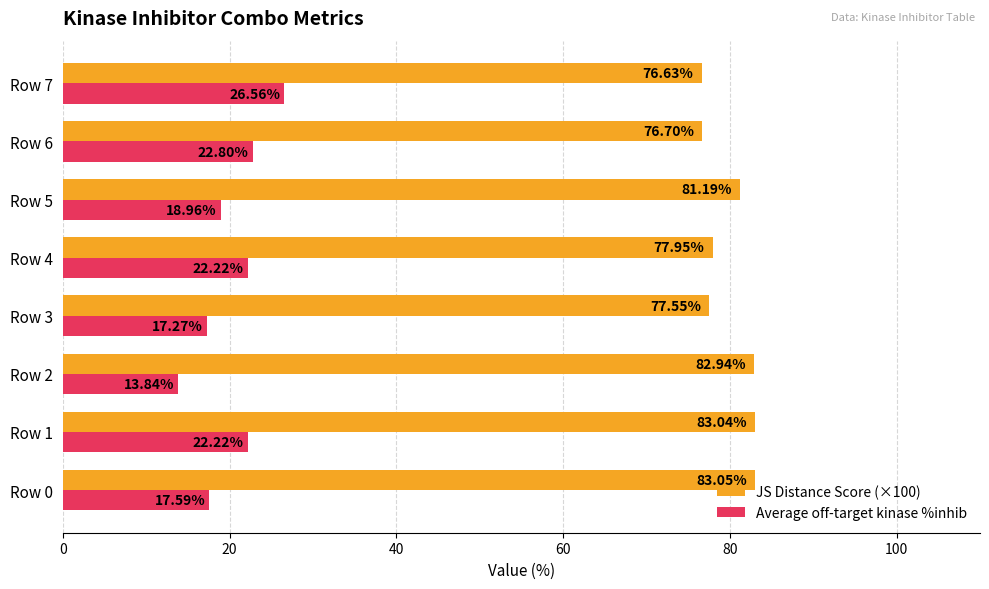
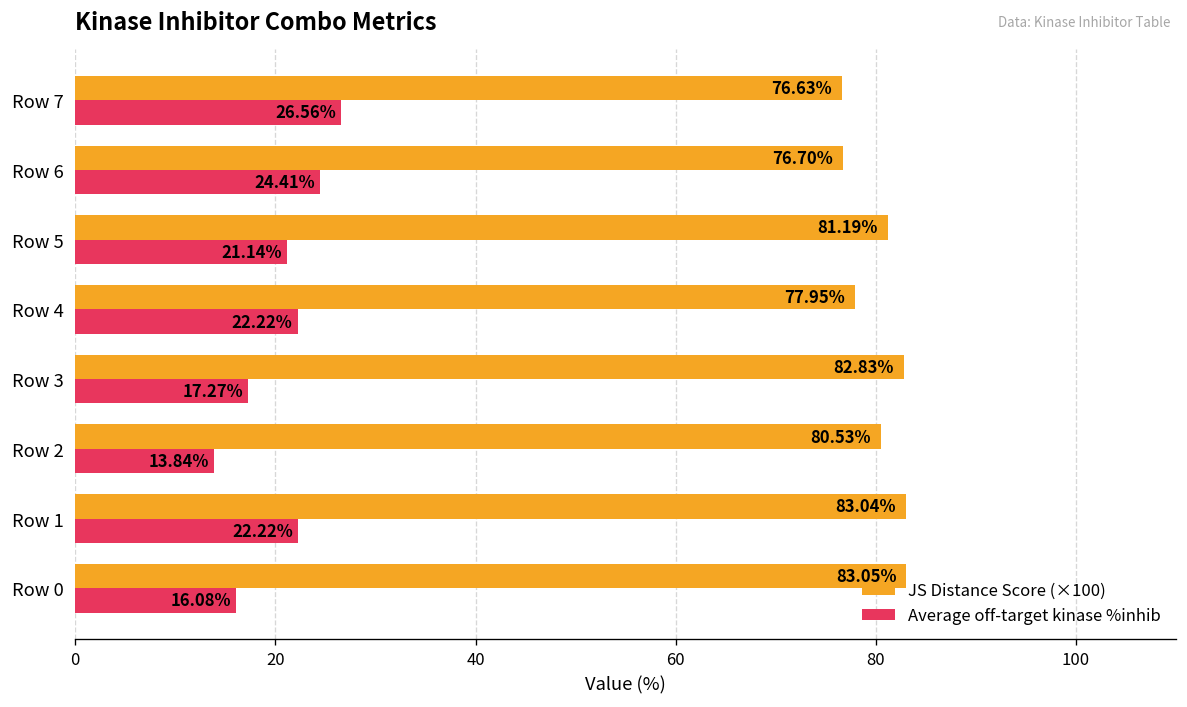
Average off-target kinase %inhib, Row 6: 22.80% -> 24.41%
Average off-target kinase %inhib, Row 5: 18.96% -> 21.14%
JS Distance Score (×100), Row 3: 77.55% -> 82.83%
JS Distance Score (×100), Row 2: 82.94% -> 80.53%
Average off-target kinase %inhib, Row 0: 17.59% -> 16.08%
